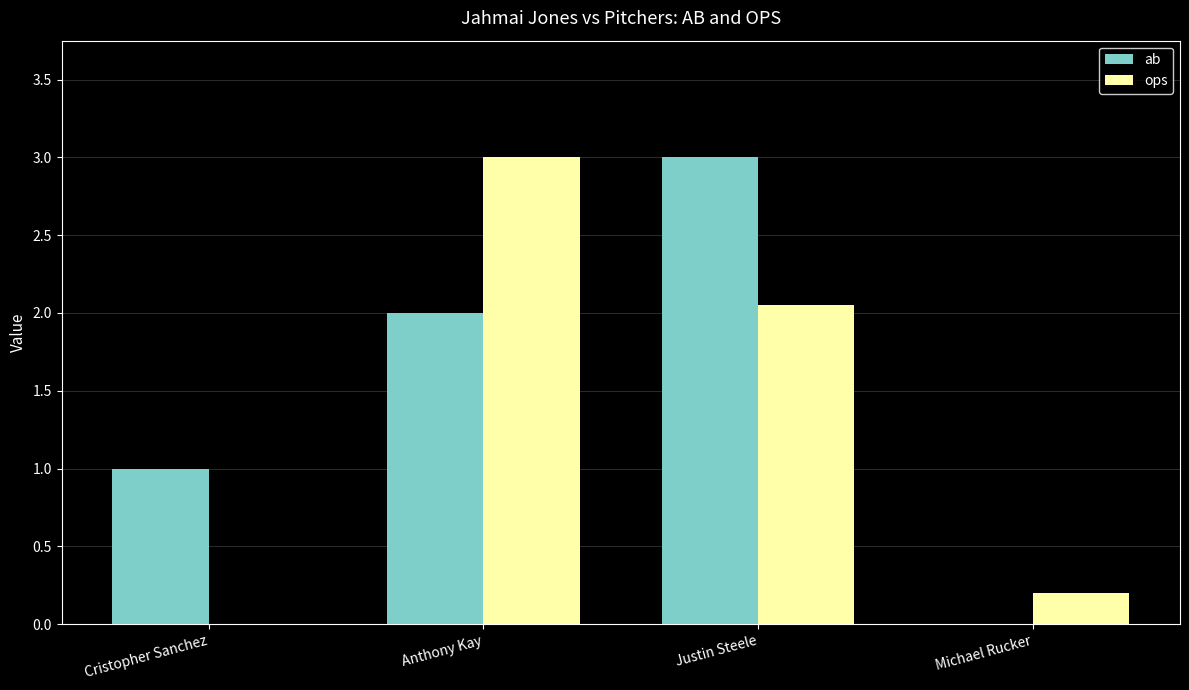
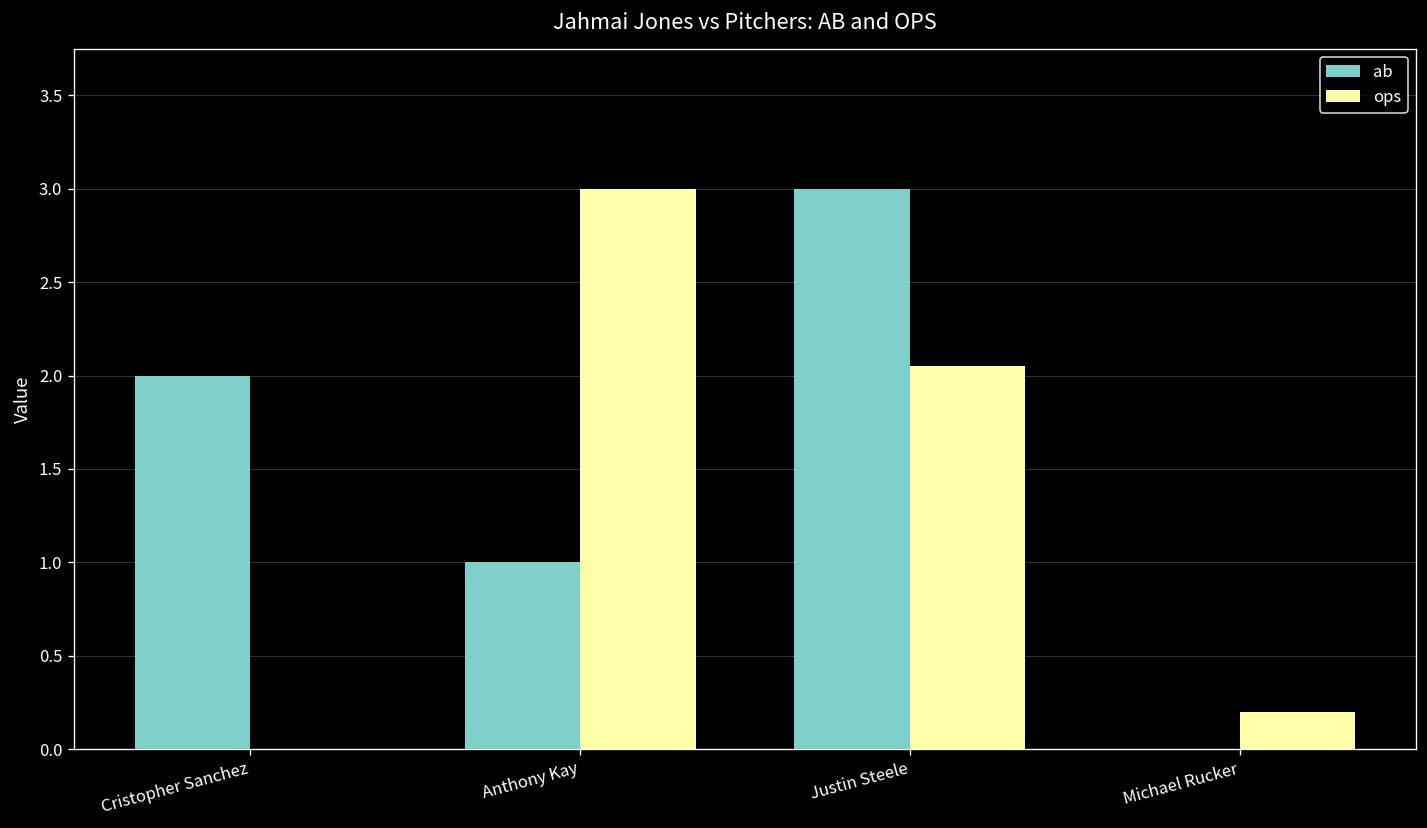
ab, Cristopher Sanchez: 1 -> 2
ab, Anthony Kay: 2 -> 1
